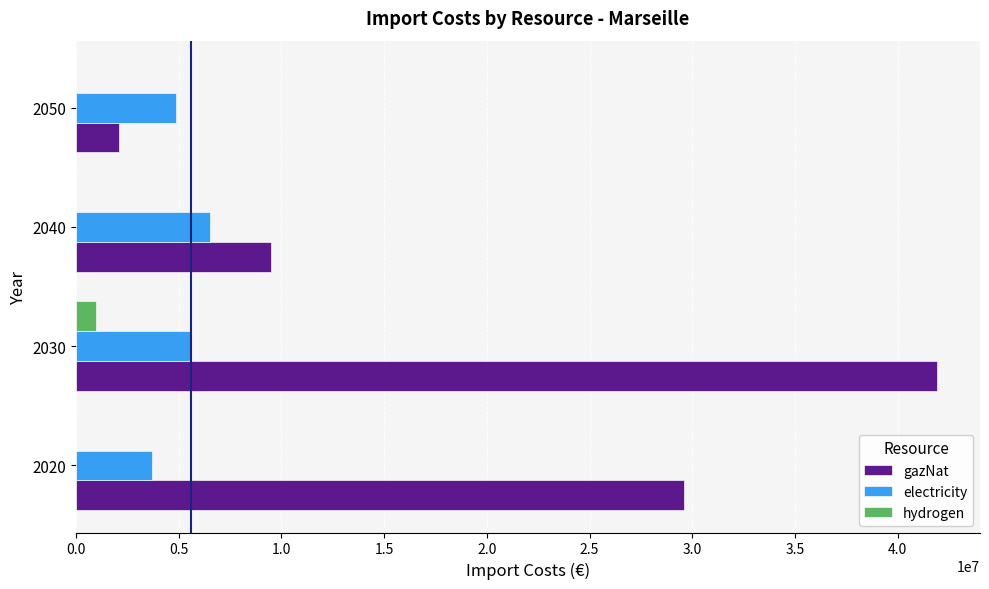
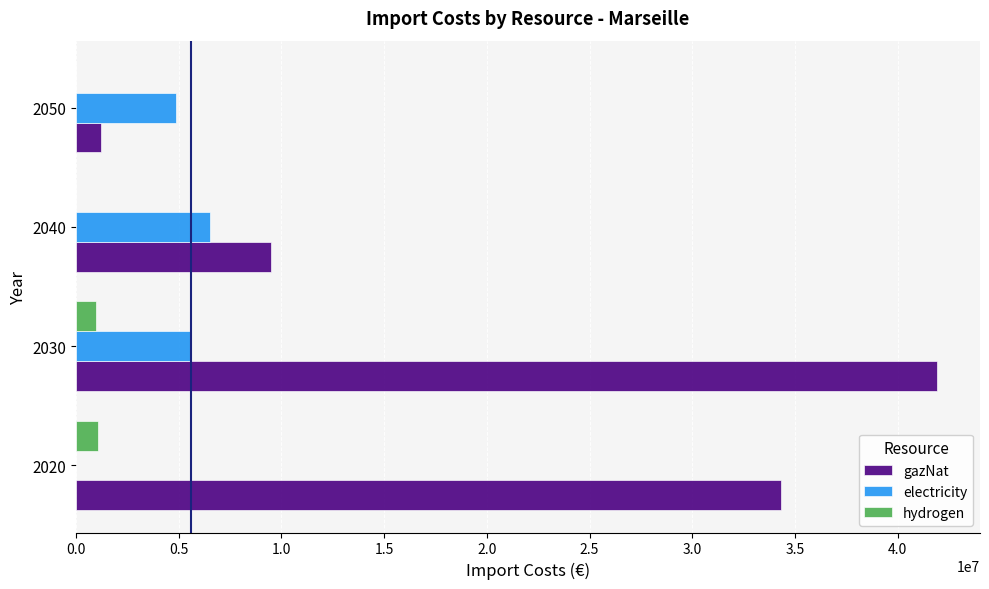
gazNat, 2050: 2100000 -> 1200000
hydrogen, 2020: 0 -> 1100000
electricity, 2020: 3700000 -> 0
gazNat, 2020: 29600000 -> 34300000
